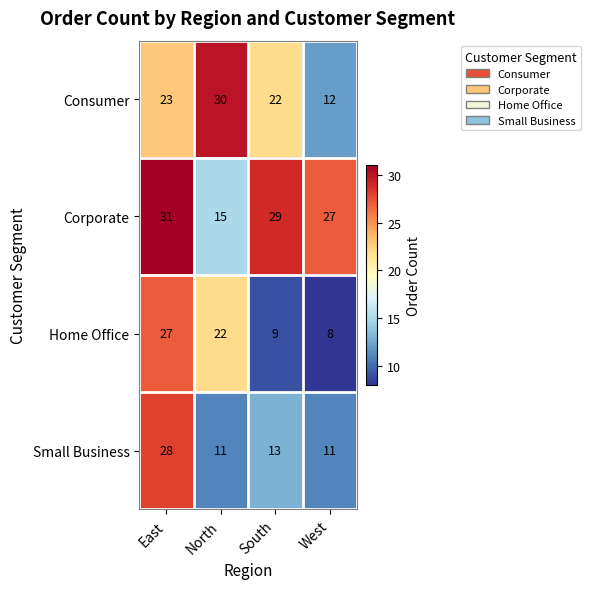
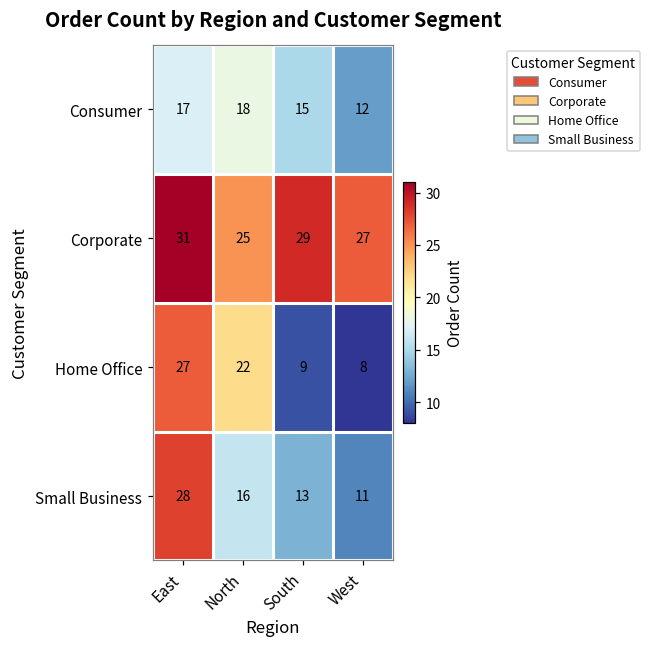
Consumer, East: 23 -> 17
Consumer, North: 30 -> 18
Consumer, South: 22 -> 15
Corporate, North: 15 -> 25
Small Business, North: 11 -> 16
